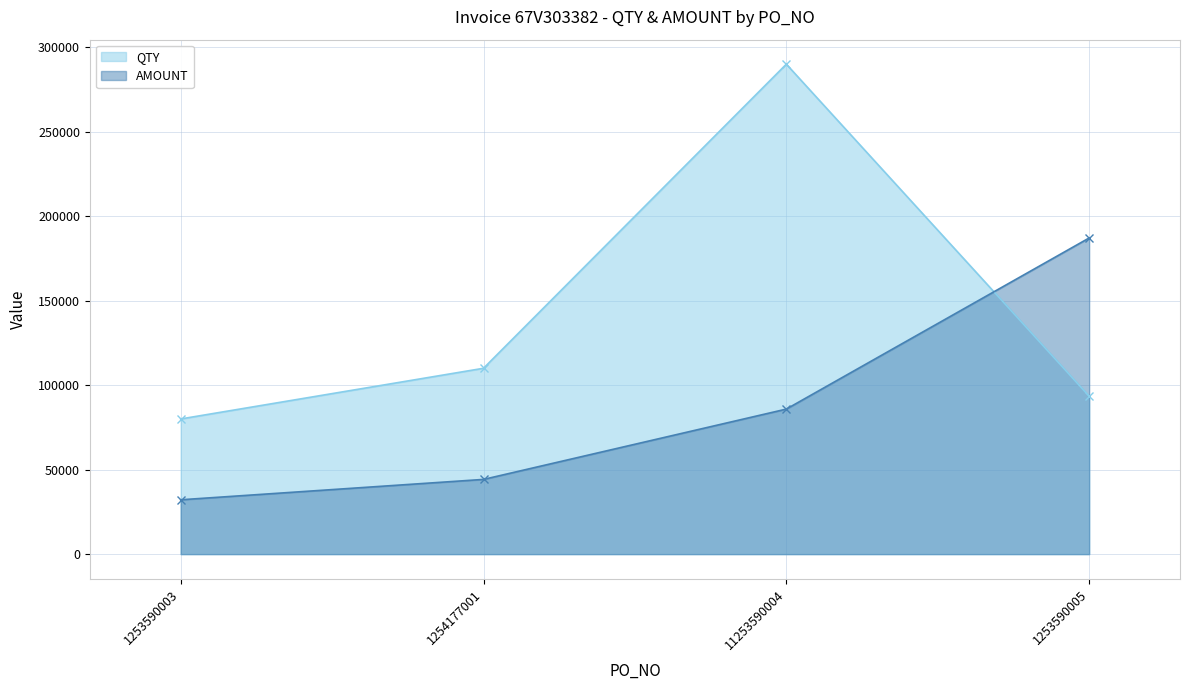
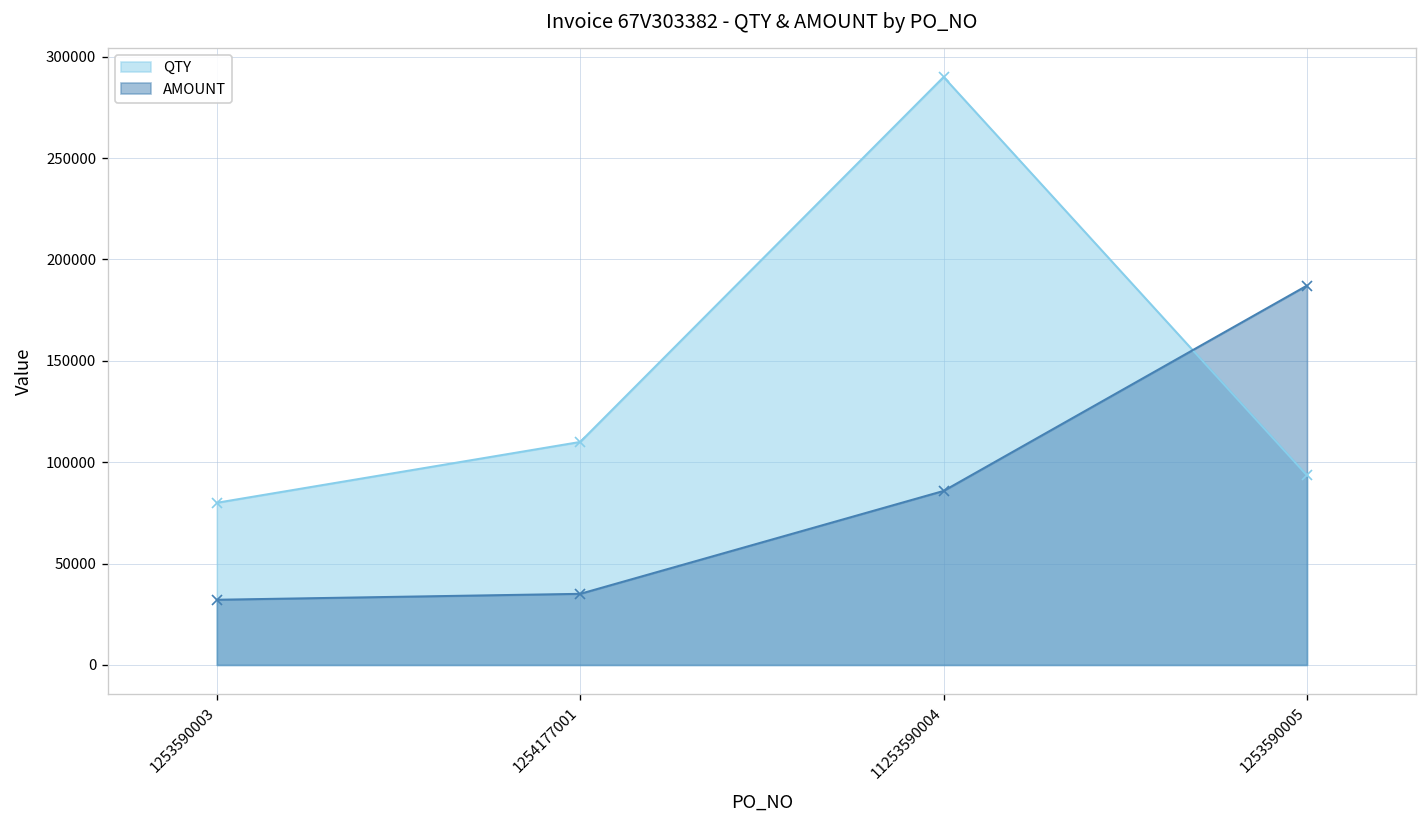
AMOUNT, 1254177001: 44000 -> 35000
